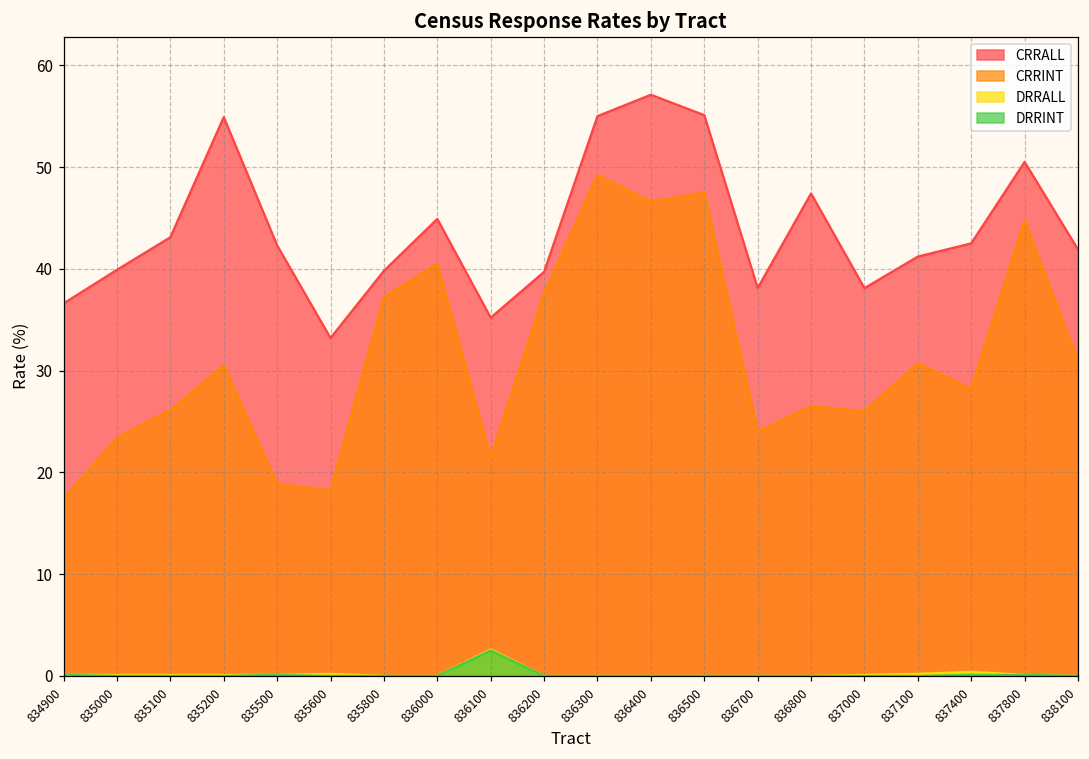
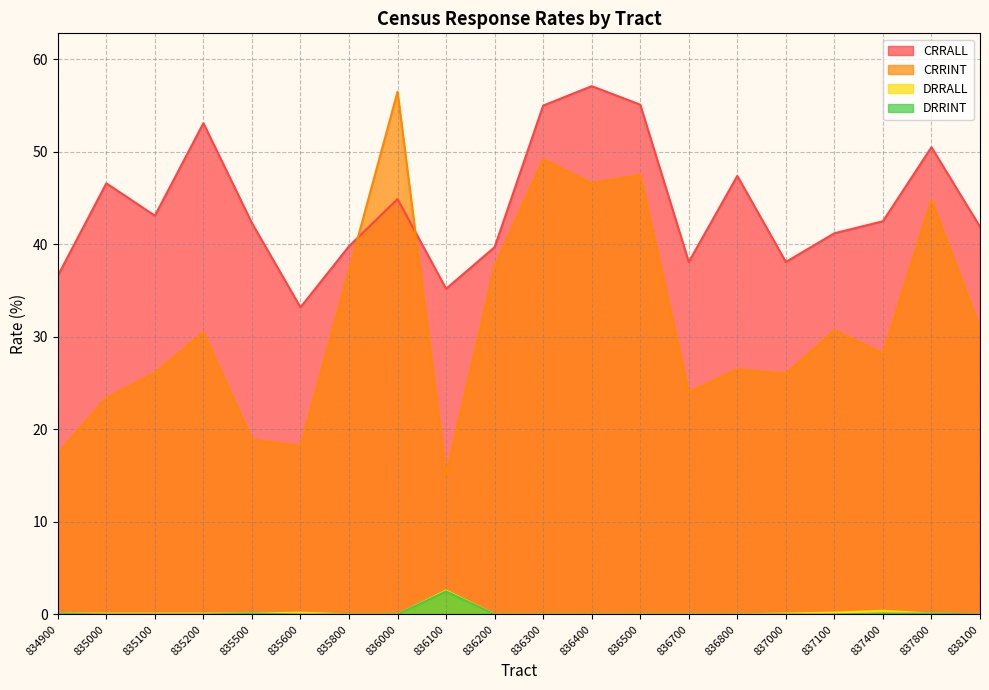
CRRALL, 835000: 40 -> 47
CRRALL, 835200: 55 -> 53
CRRINT, 836000: 41 -> 57
CRRINT, 836100: 21 -> 15
